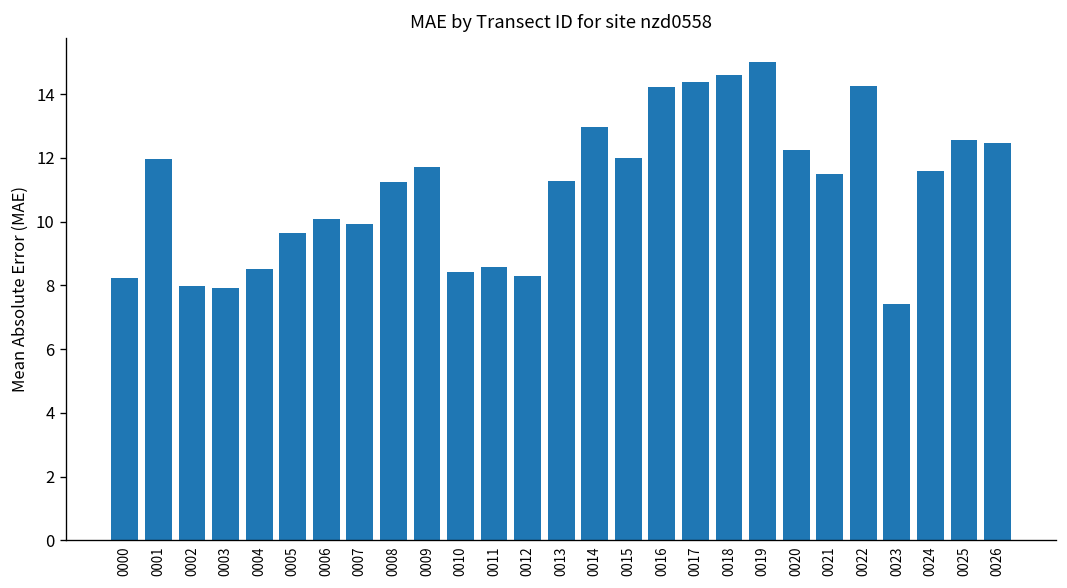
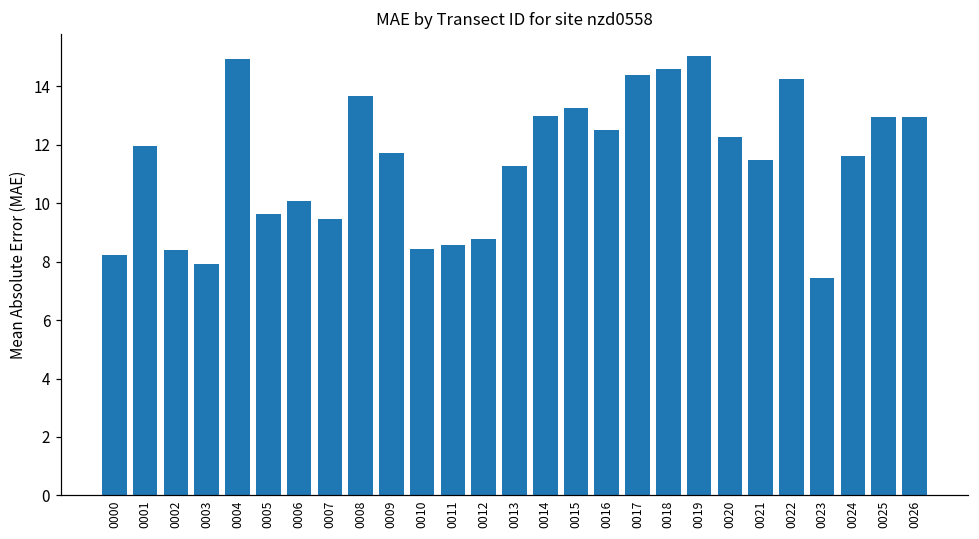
0002: 8.0 -> 8.4
0004: 8.5 -> 14.9
0007: 9.9 -> 9.5
0008: 11.2 -> 13.7
0012: 8.3 -> 8.8
0015: 12.0 -> 13.3
0016: 14.2 -> 12.5
0025: 12.6 -> 12.9
0026: 12.5 -> 13.0
